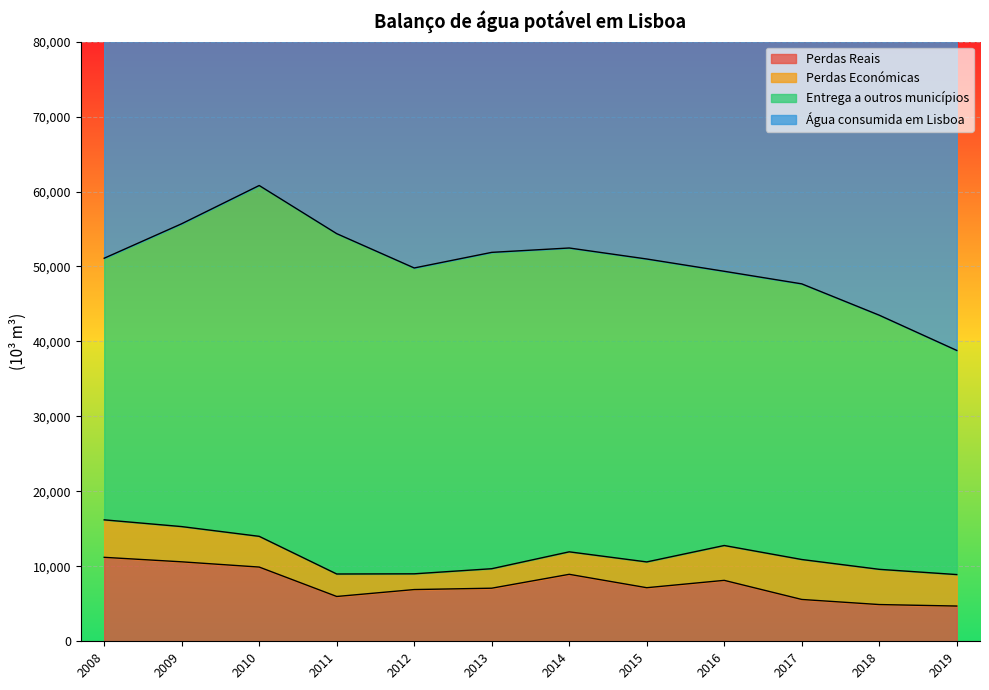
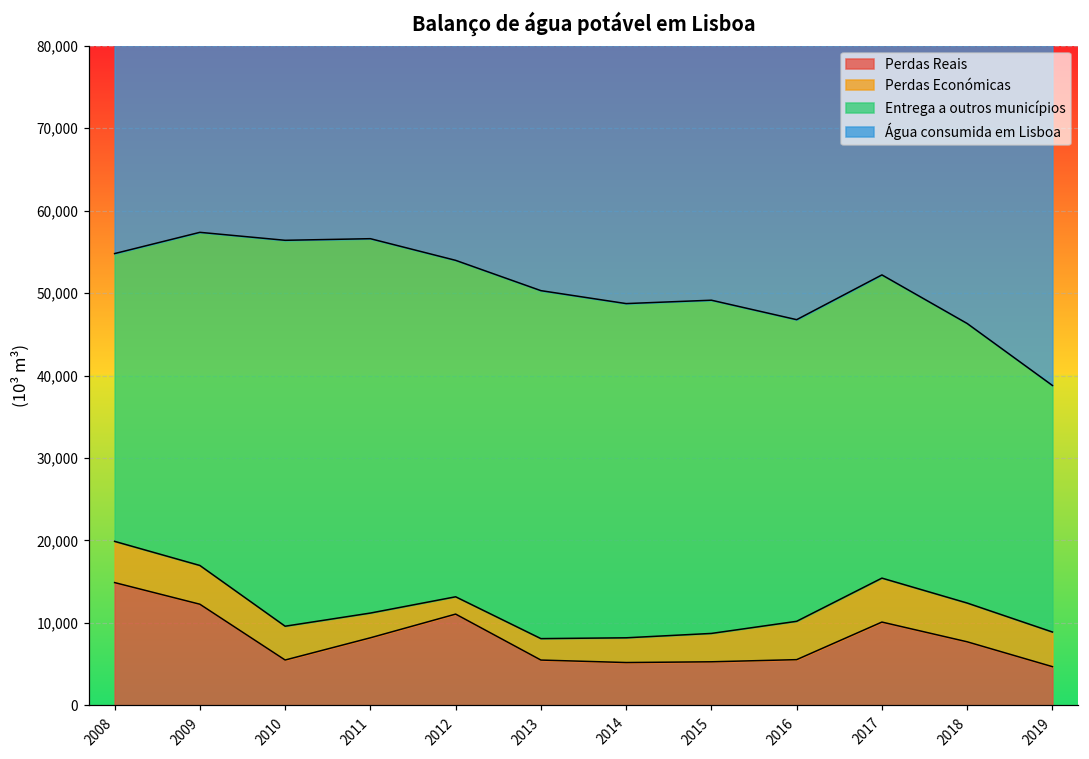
Perdas Reais, 2008: 11,000 -> 15,000
Perdas Reais, 2009: 11,000 -> 12,000
Perdas Reais, 2010: 10,000 -> 6,000
Perdas Reais, 2011: 6,000 -> 8,000
Perdas Reais, 2012: 7,000 -> 11,000
Perdas Reais, 2013: 7,000 -> 6,000
Perdas Reais, 2014: 9,000 -> 5,000
Perdas Reais, 2015: 7,000 -> 5,000
Perdas Reais, 2016: 8,000 -> 6,000
Perdas Reais, 2017: 6,000 -> 10,000
Perdas Reais, 2018: 5,000 -> 8,000
